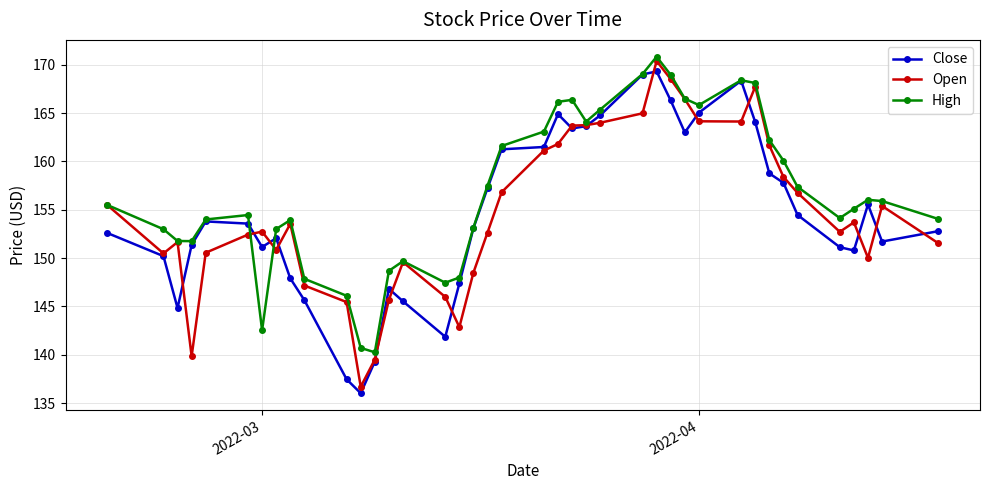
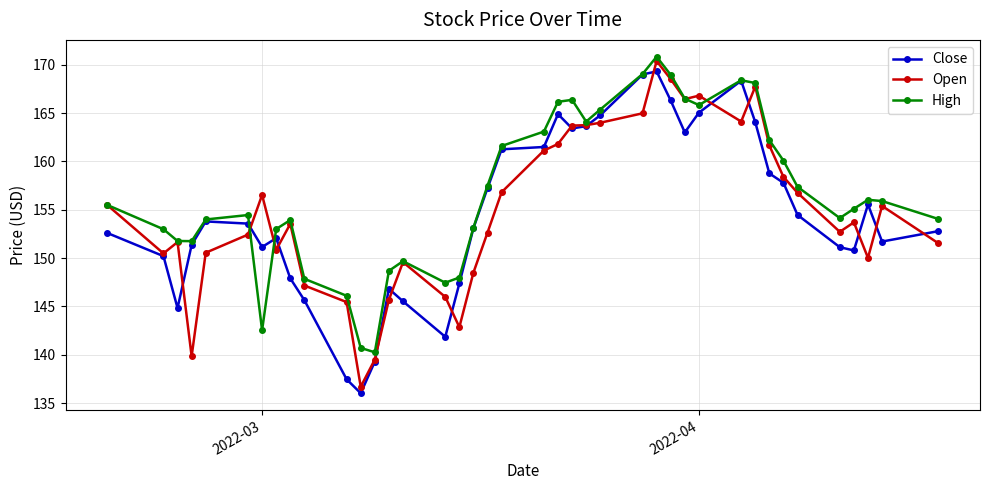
Open, 2022-03: 153 -> 157
Open, 2022-04: 164 -> 167
